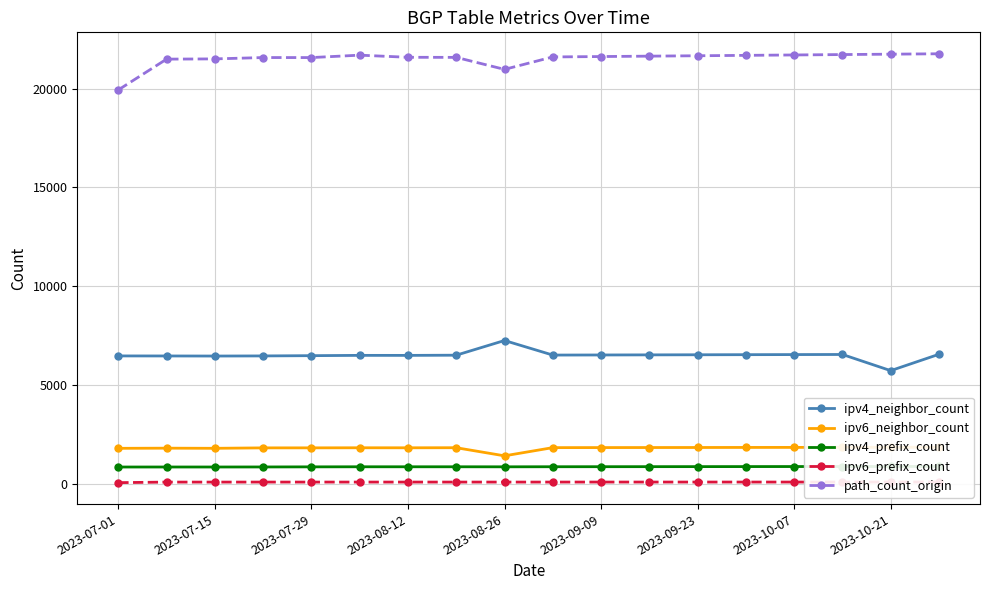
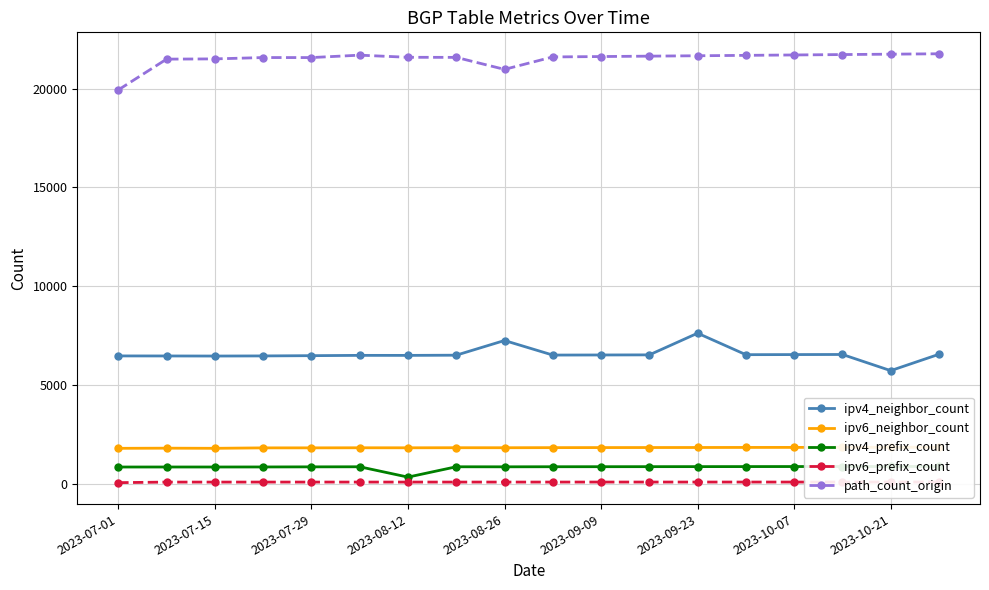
ipv4_prefix_count, 2023-08-12: 900 -> 300
ipv6_neighbor_count, 2023-08-26: 1400 -> 1800
ipv4_neighbor_count, 2023-09-23: 6500 -> 7600
